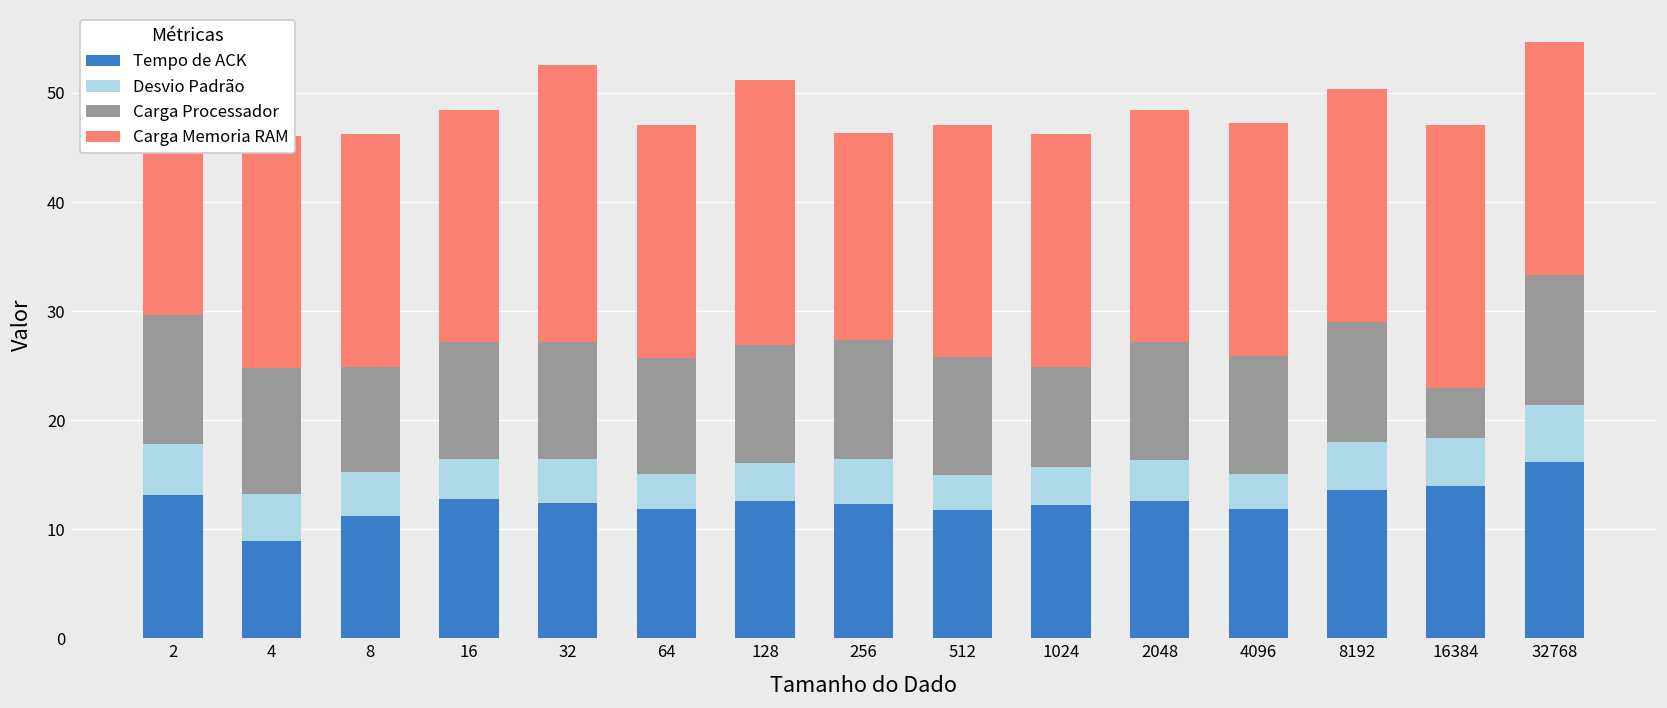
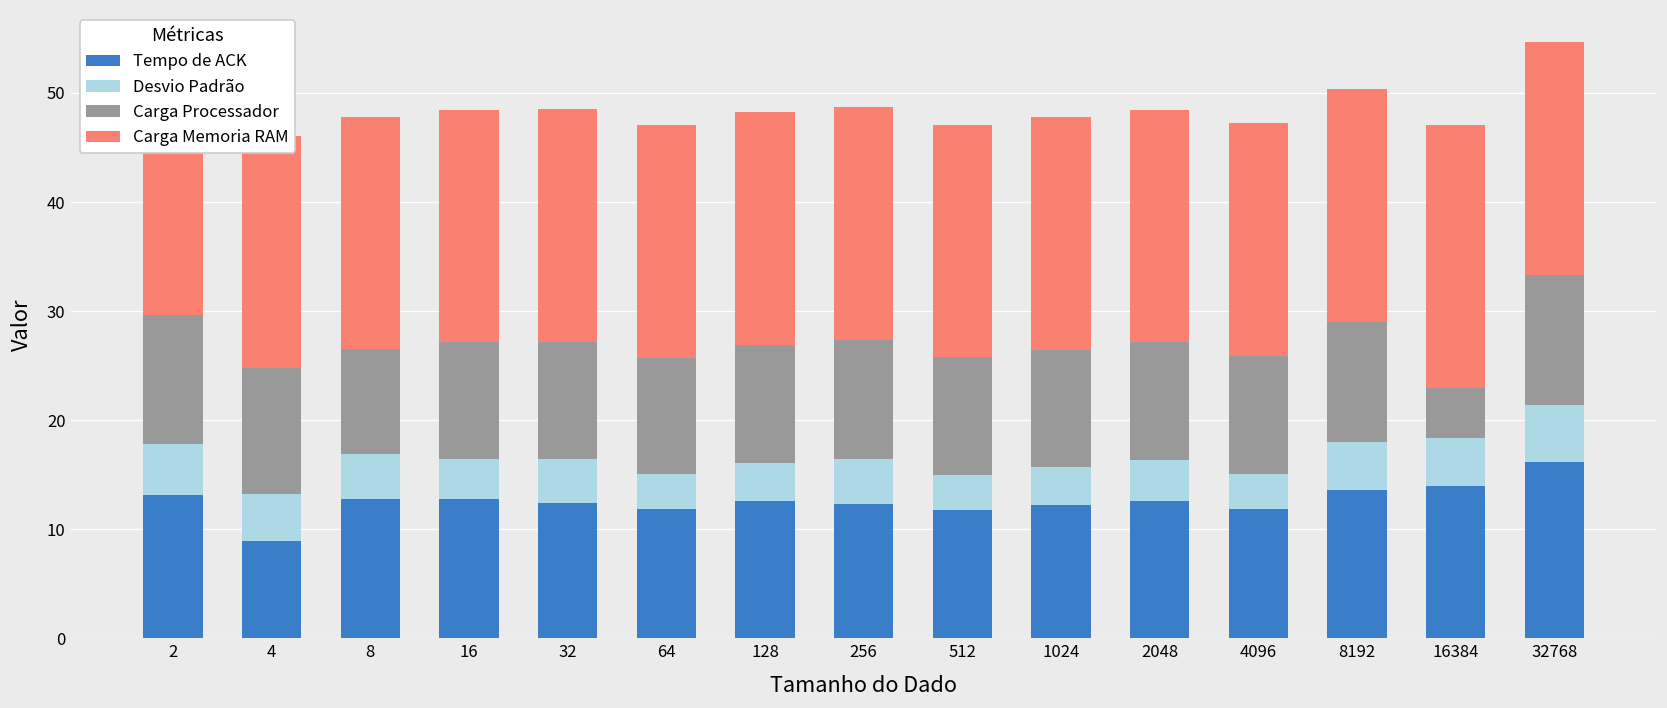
Tempo de ACK, 8: 11 -> 13
Carga Memoria RAM, 32: 25 -> 21
Carga Memoria RAM, 128: 24 -> 21
Carga Memoria RAM, 256: 19 -> 21
Carga Processador, 1024: 9 -> 11
